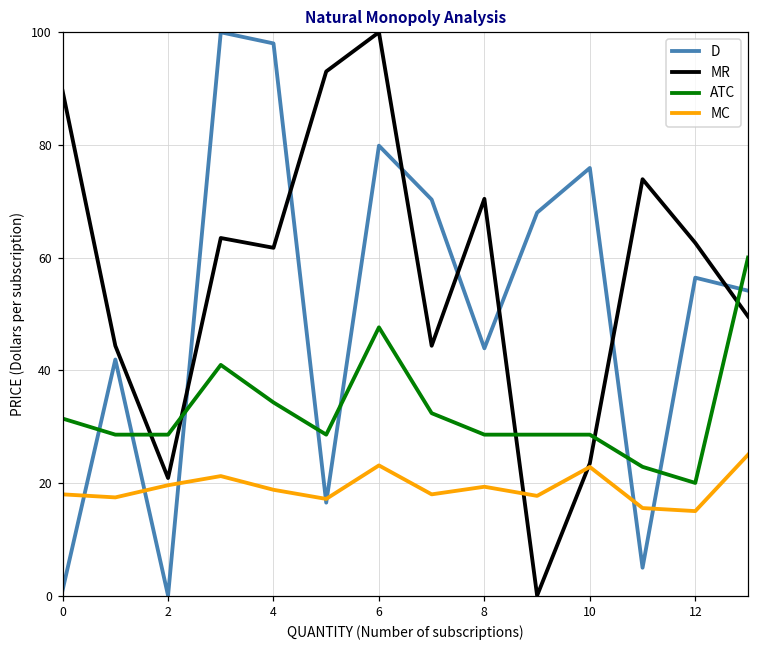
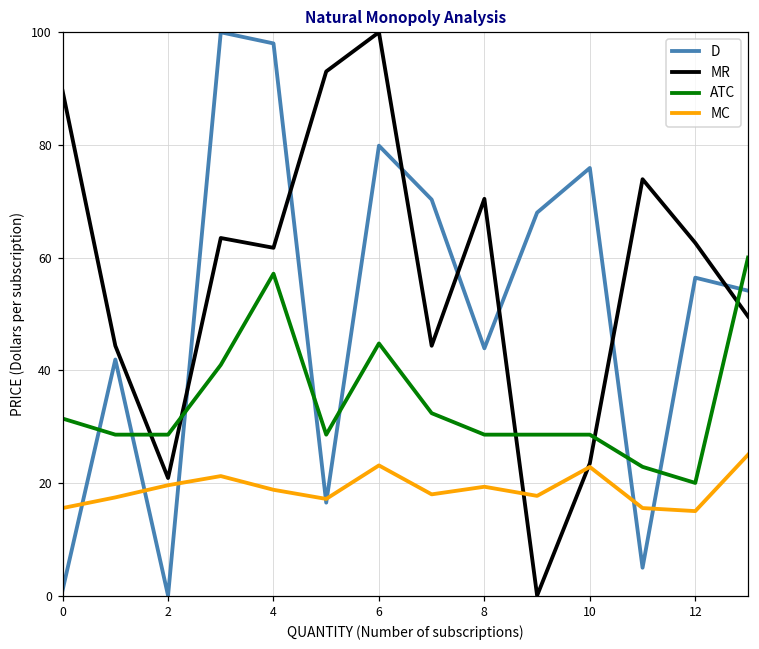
MC, 0: 18 -> 16
ATC, 4: 34 -> 57
ATC, 6: 48 -> 45
